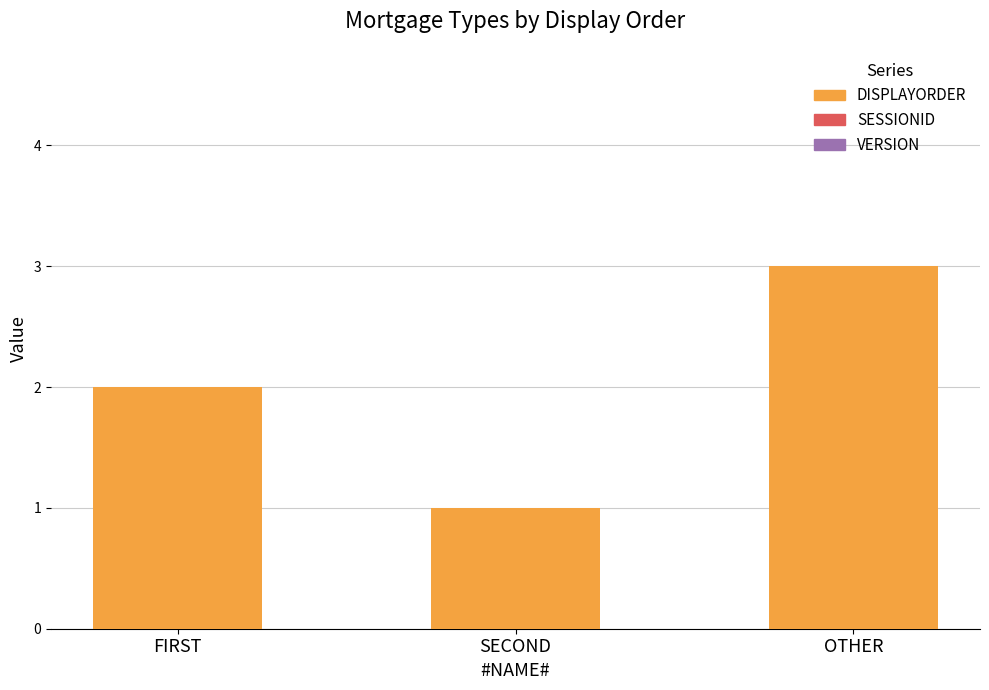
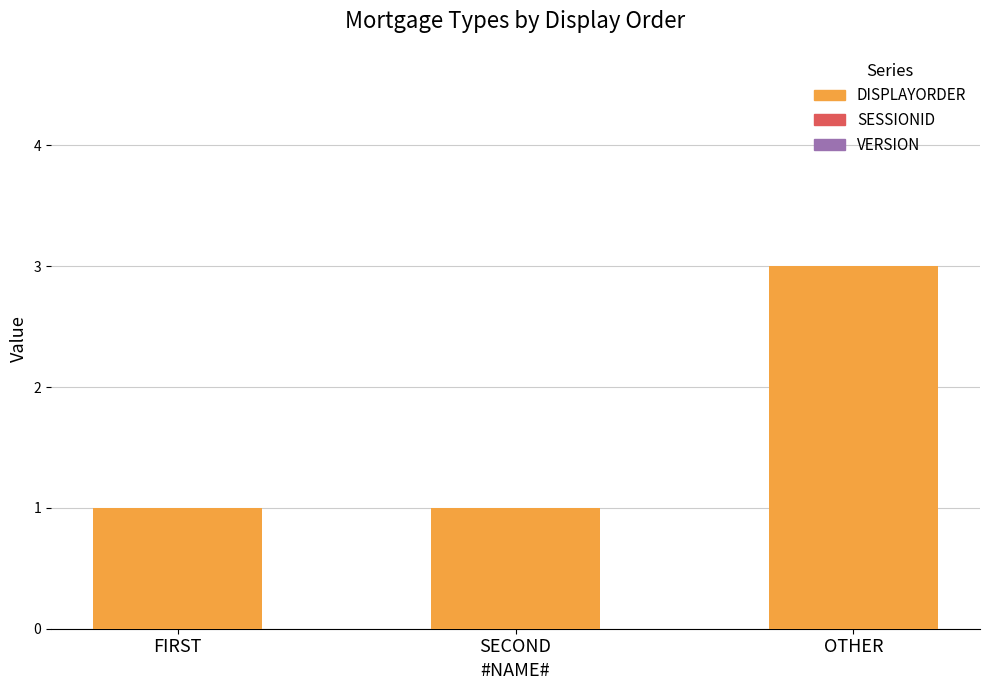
DISPLAYORDER, FIRST: 2 -> 1
